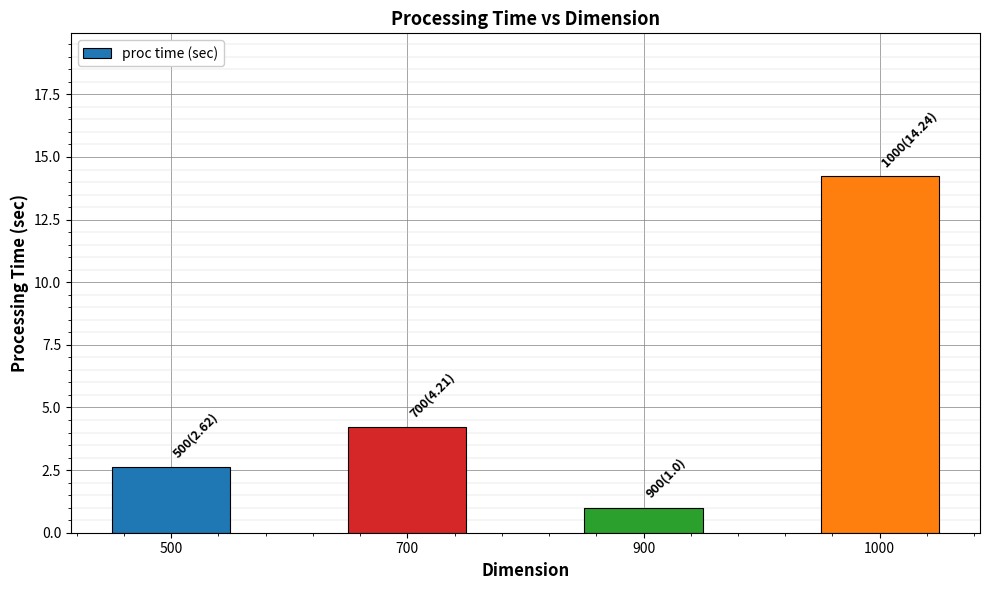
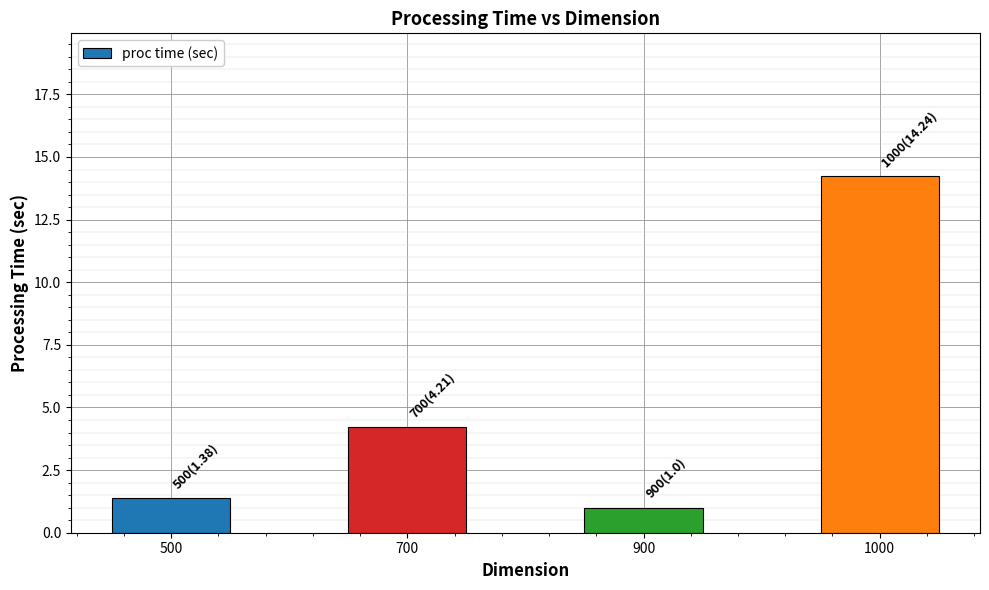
500: (2.62) -> (1.38)
